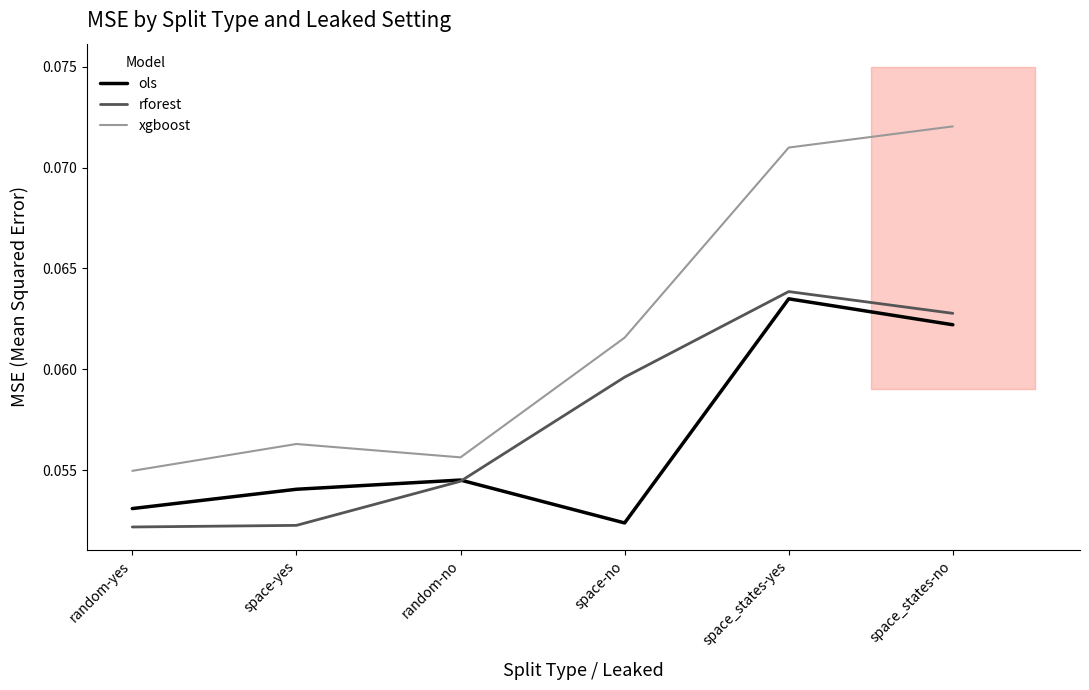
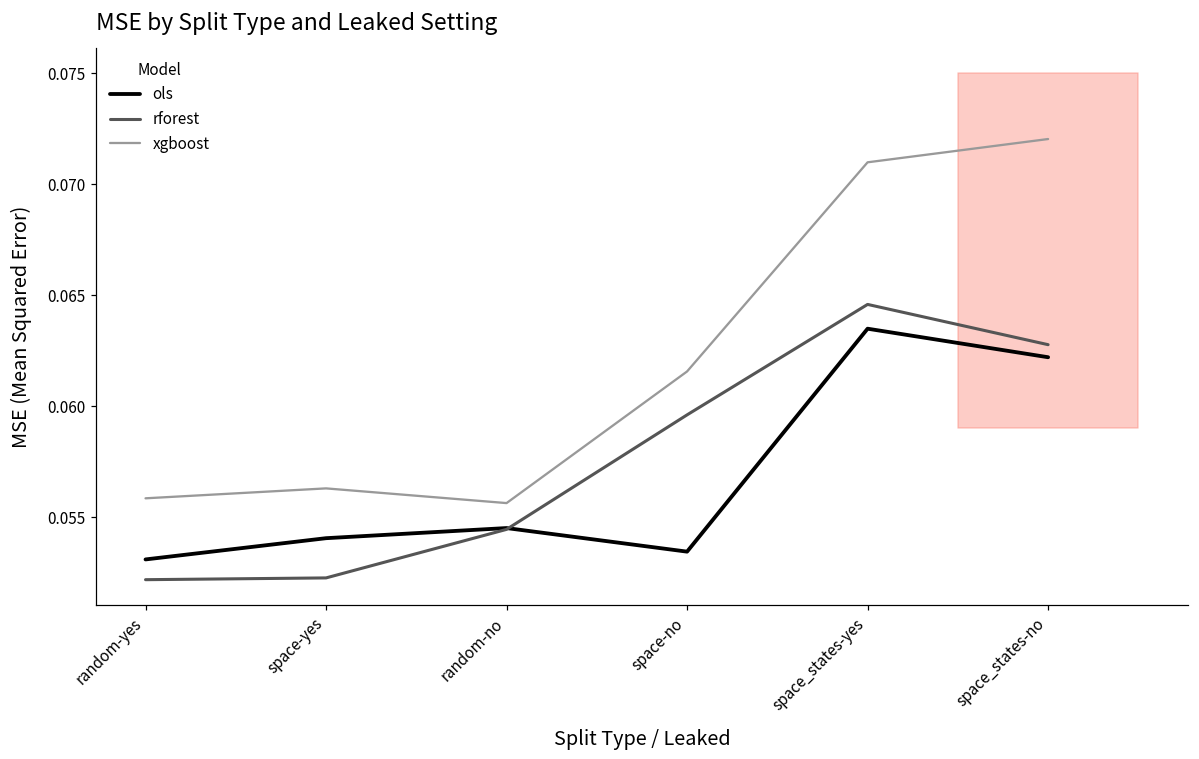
xgboost, random-yes: 0.0550 -> 0.0559
ols, space-no: 0.0524 -> 0.0534
rforest, space_states-yes: 0.0639 -> 0.0646
